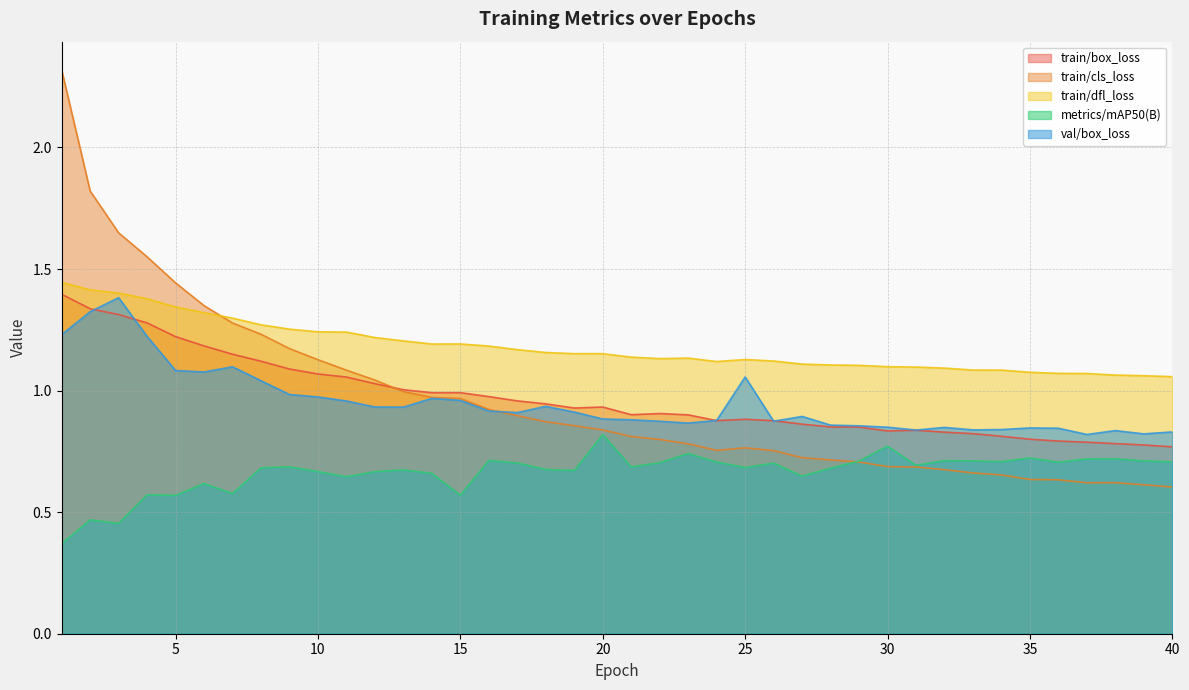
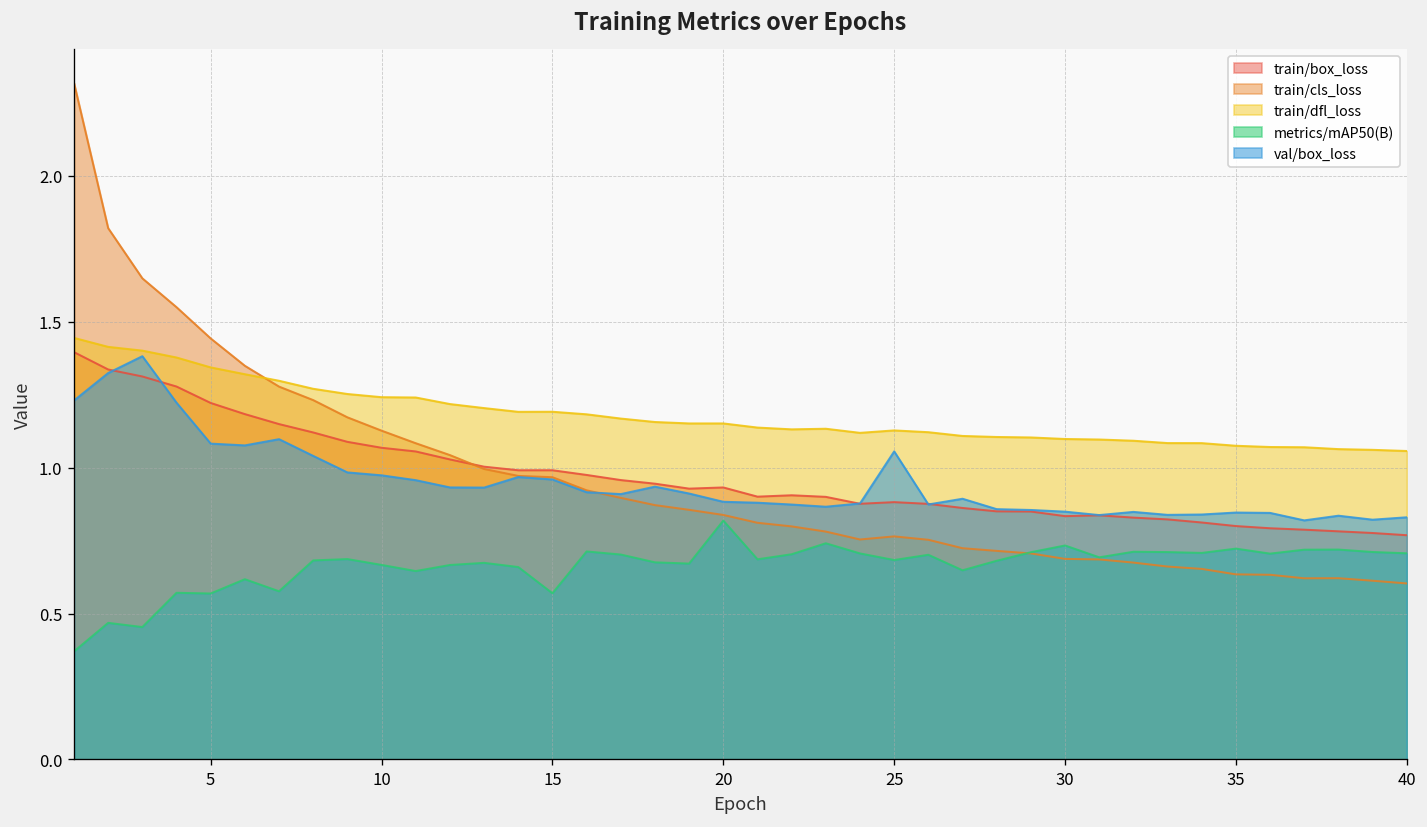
metrics/mAP50(B), 30: 0.77 -> 0.73
